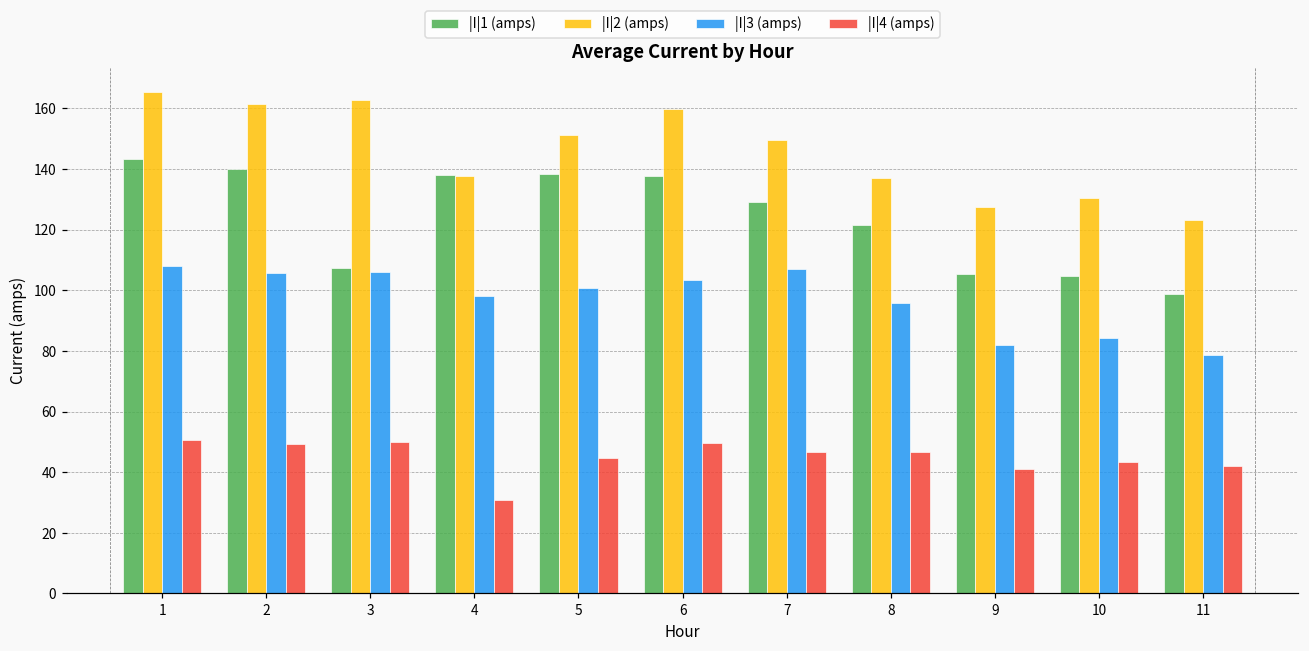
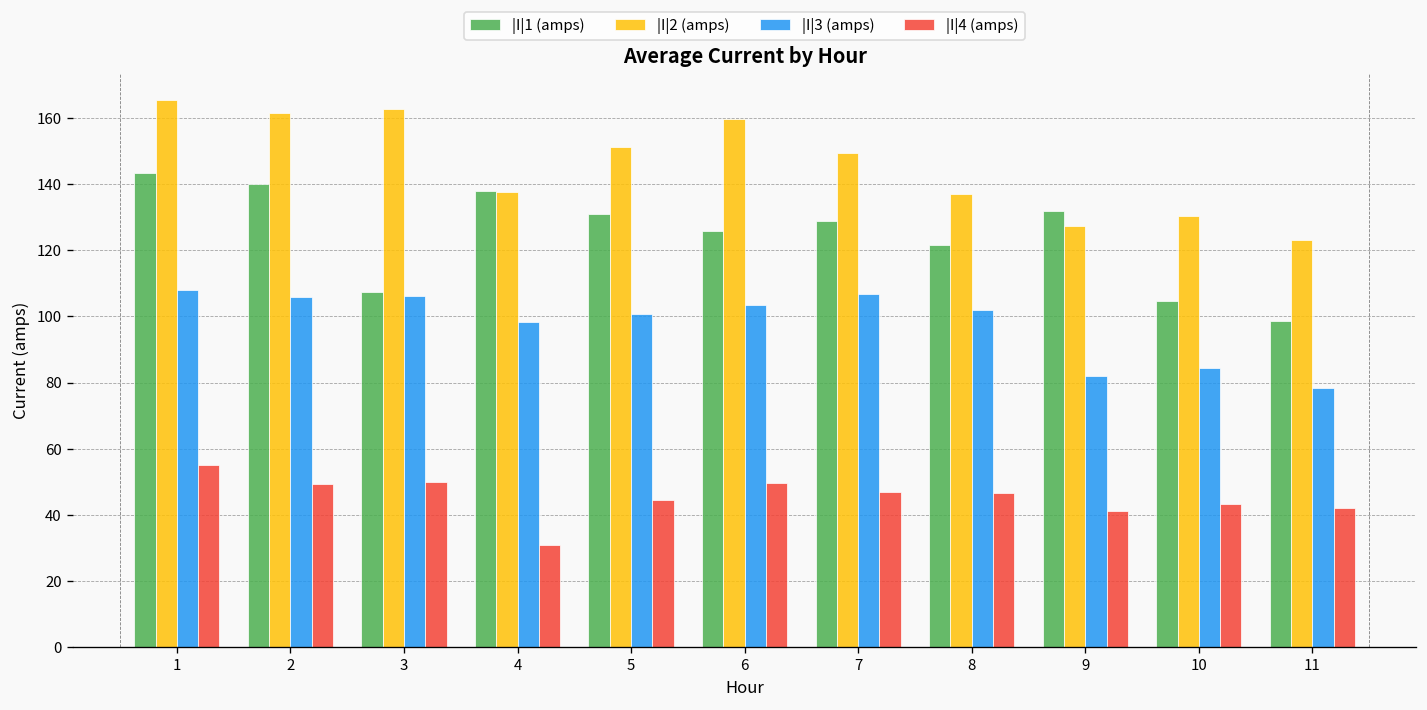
|I|4 (amps), 1: 51 -> 55
|I|1 (amps), 5: 138 -> 131
|I|1 (amps), 6: 138 -> 126
|I|3 (amps), 8: 96 -> 102
|I|1 (amps), 9: 106 -> 132
